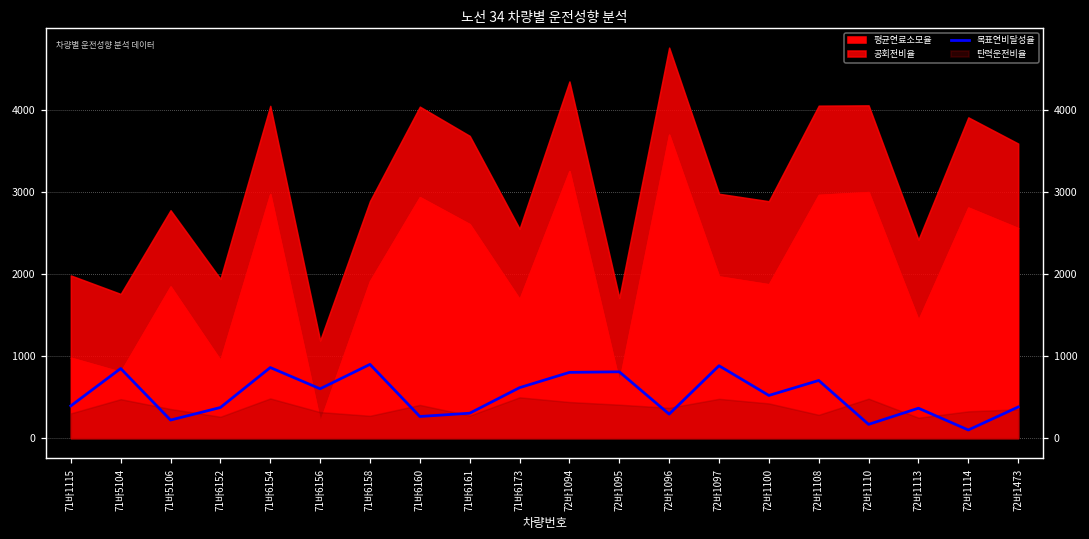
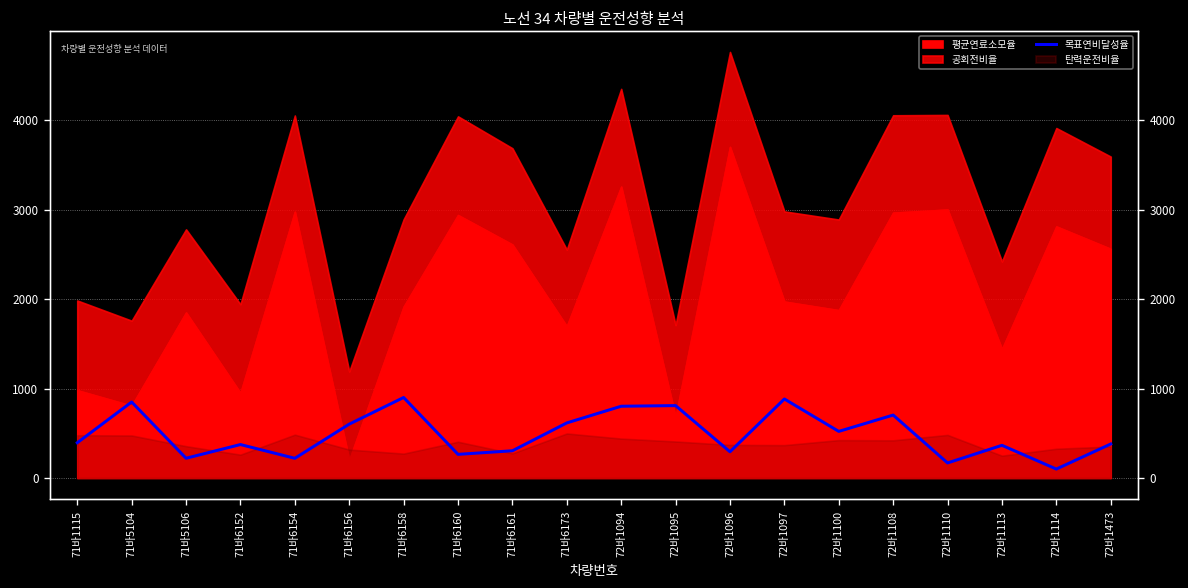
탄력운전비율, 71바1115: 300 -> 500
목표연비달성율, 71바6154: 900 -> 200
탄력운전비율, 72바1097: 500 -> 400
탄력운전비율, 72바1108: 300 -> 400
